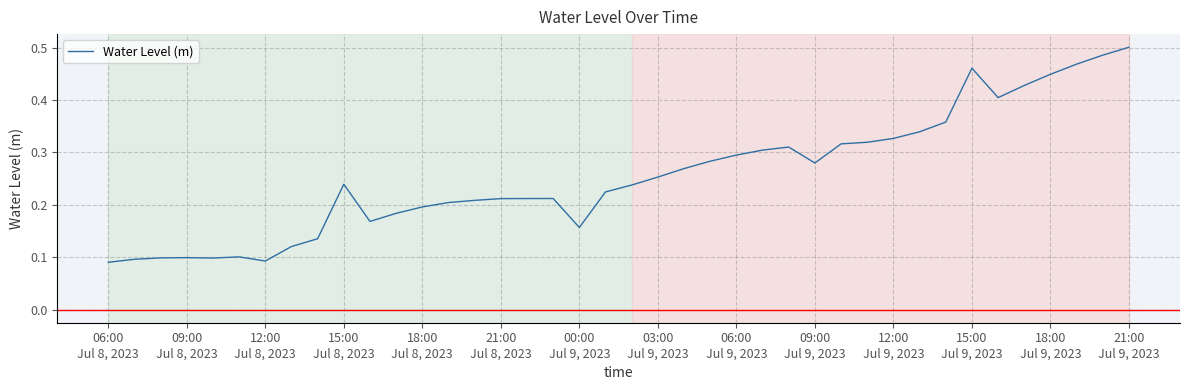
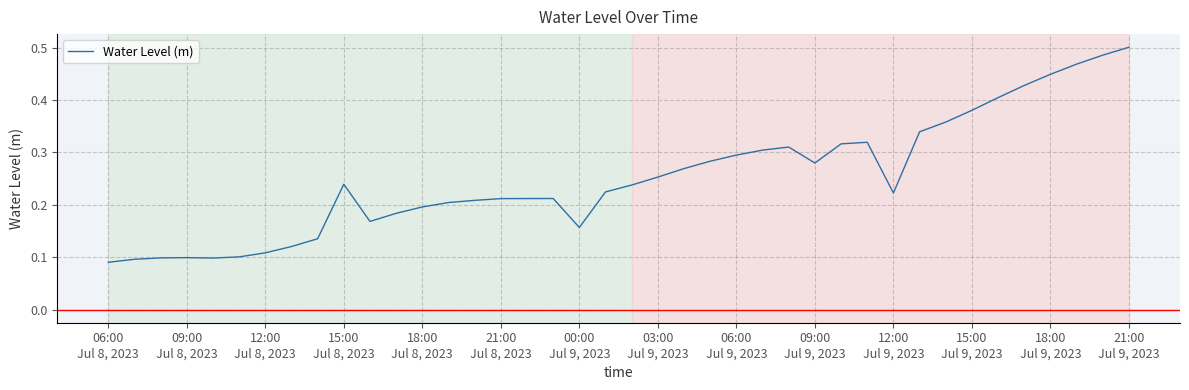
12:00 Jul 8, 2023: 0.09 -> 0.11
12:00 Jul 9, 2023: 0.33 -> 0.22
15:00 Jul 9, 2023: 0.46 -> 0.38
